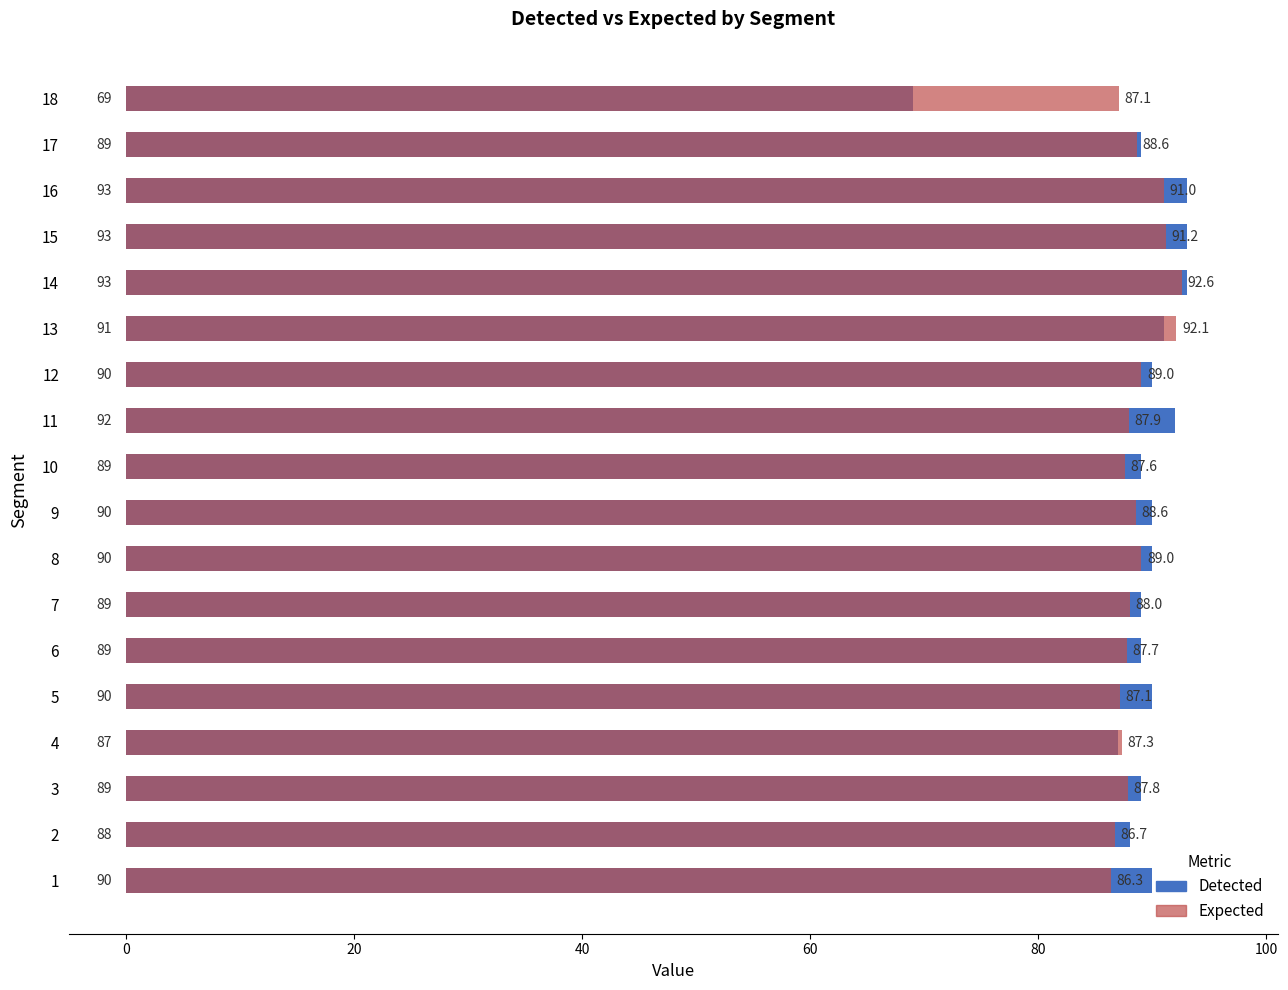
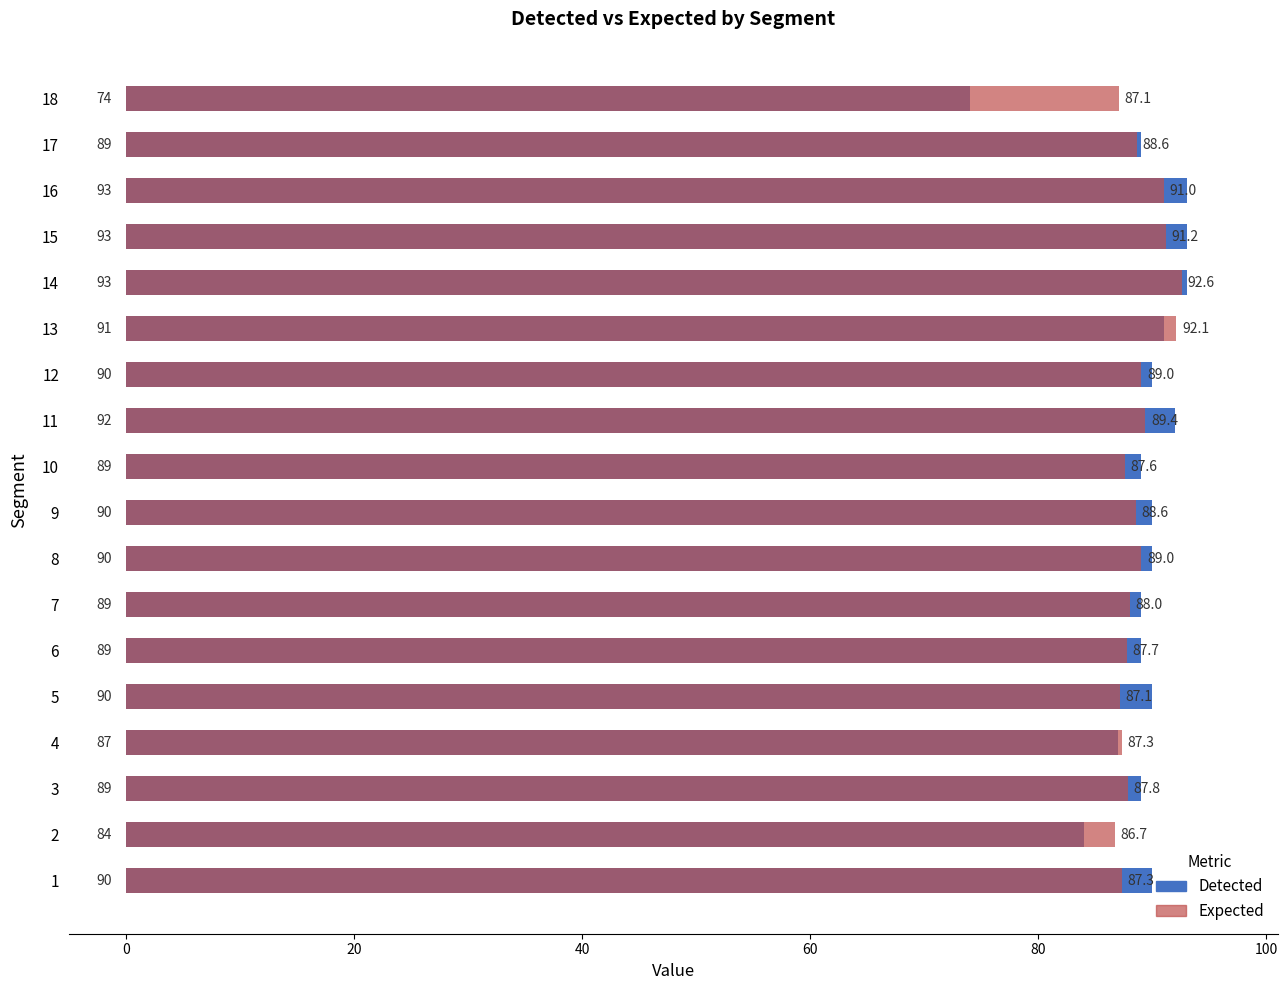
Detected, 18: 69 -> 74
Expected, 11: 87.9 -> 89.4
Detected, 2: 88 -> 84
Expected, 1: 86.3 -> 87.3
